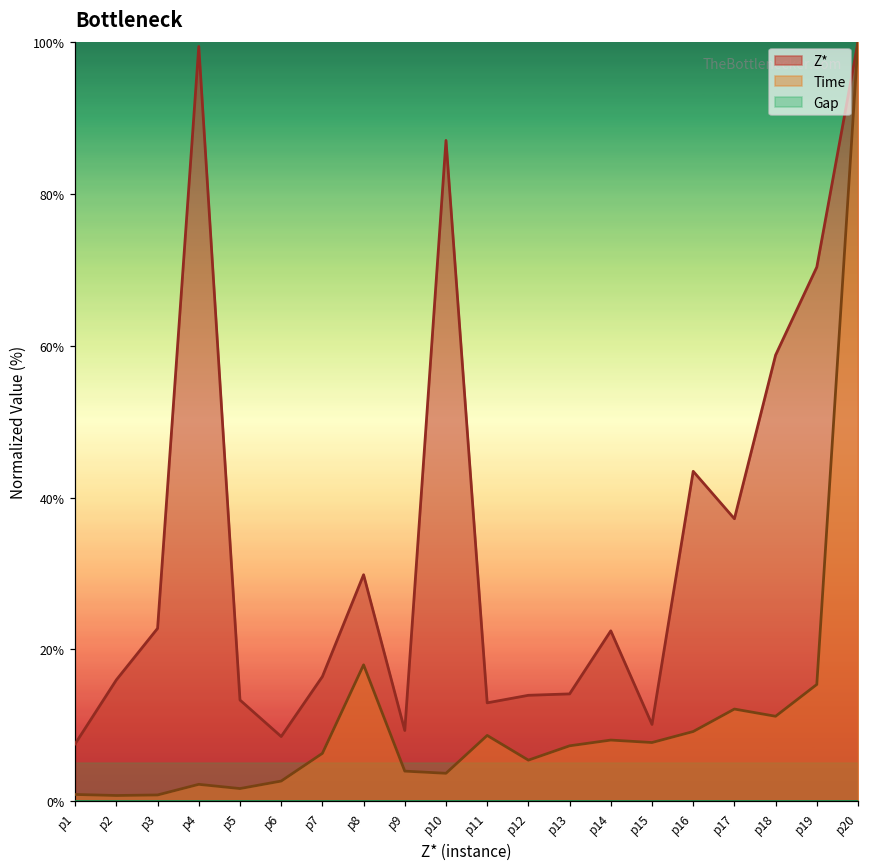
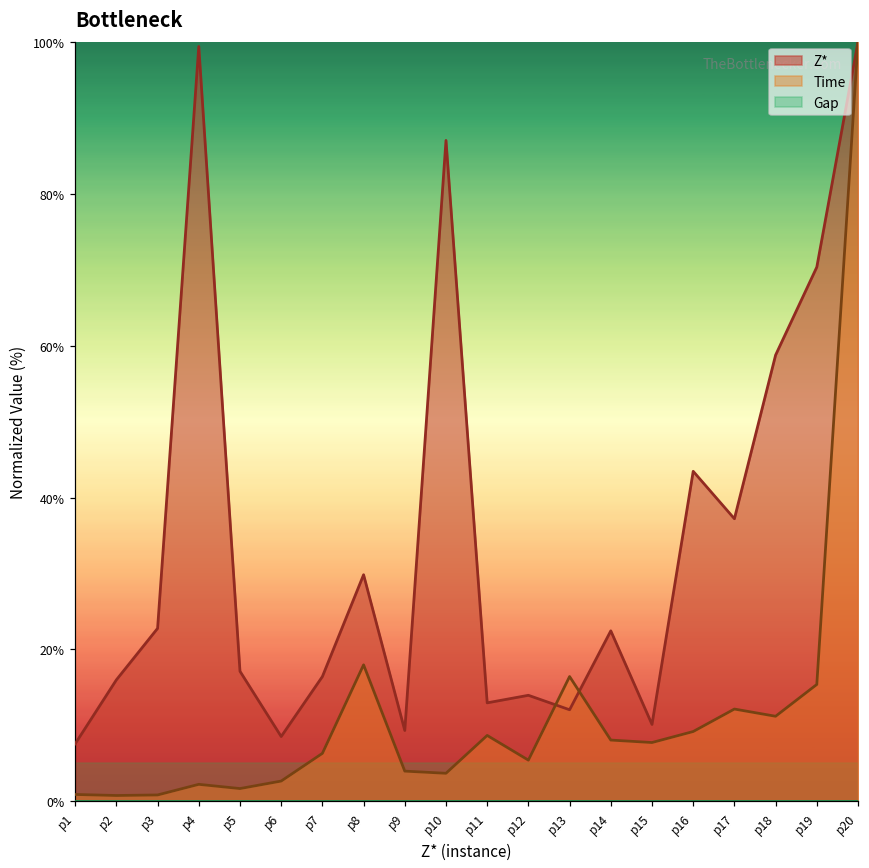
Z*, p5: 13% -> 17%
Z*, p13: 14% -> 12%
Time, p13: 7% -> 16%
